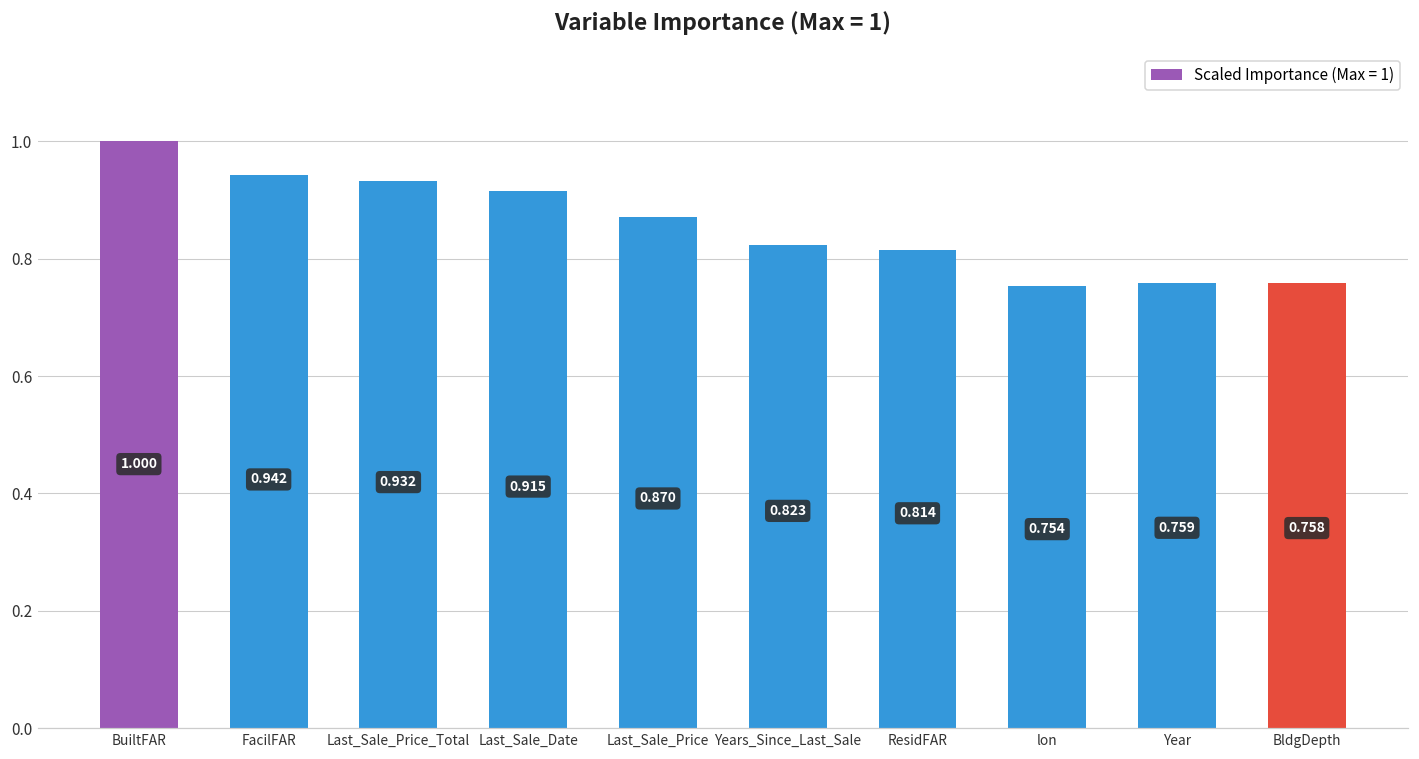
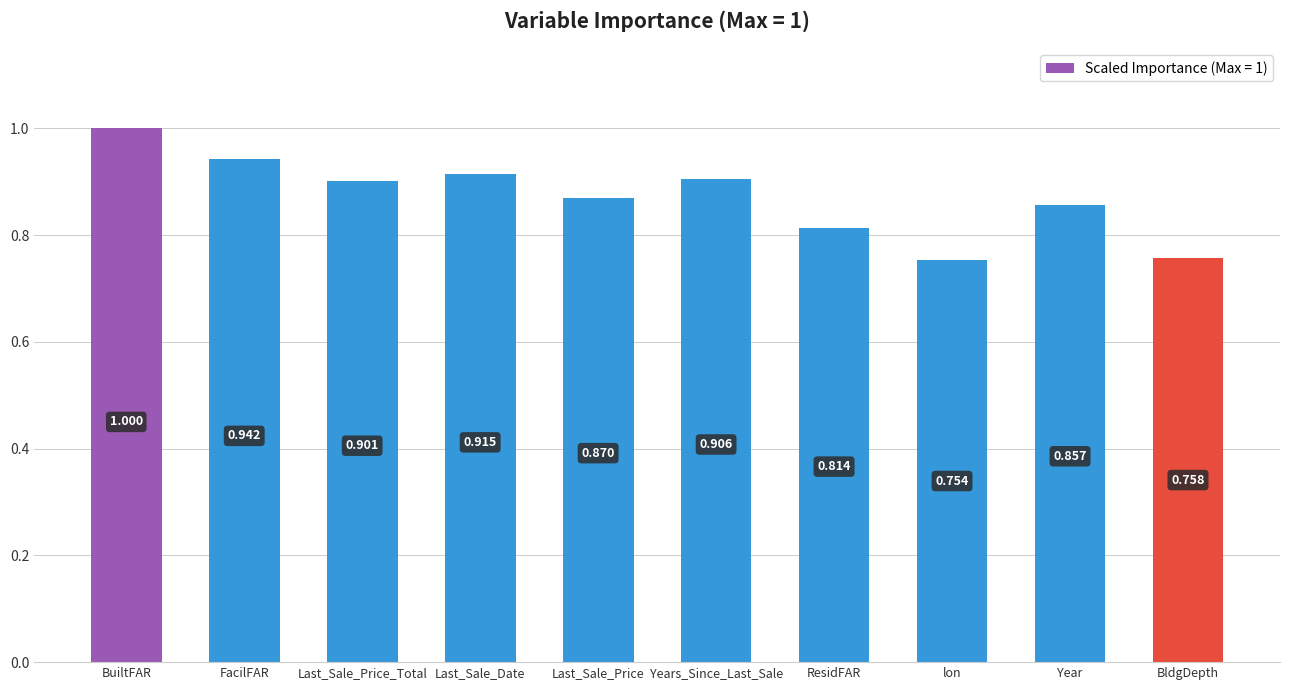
Last_Sale_Price_Total: 0.932 -> 0.901
Years_Since_Last_Sale: 0.823 -> 0.906
Year: 0.759 -> 0.857
